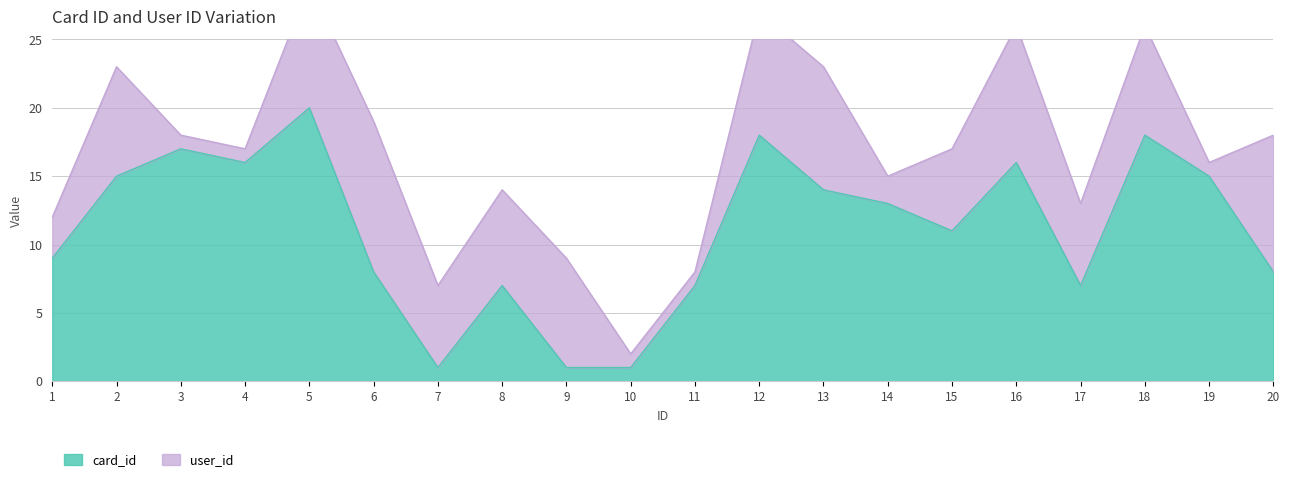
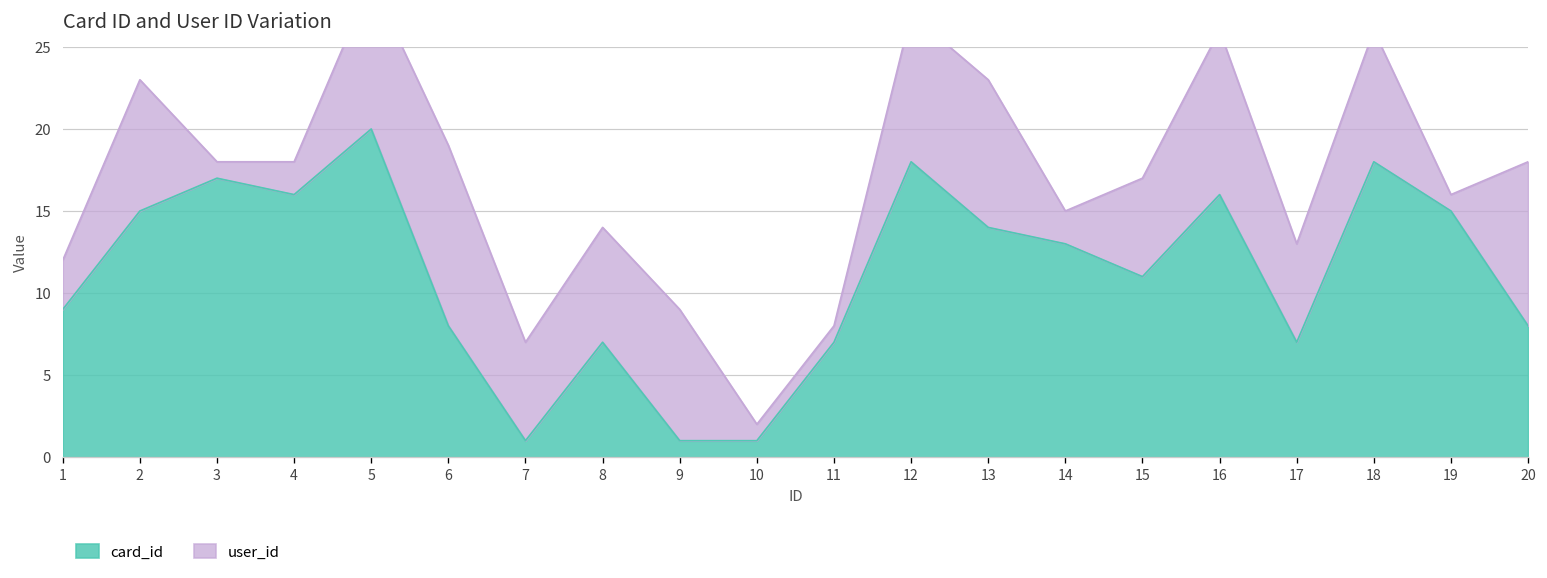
user_id, 4: 1 -> 2
